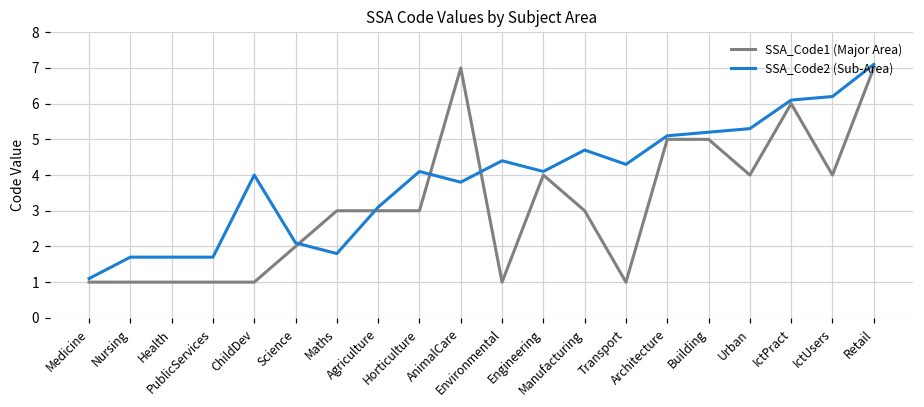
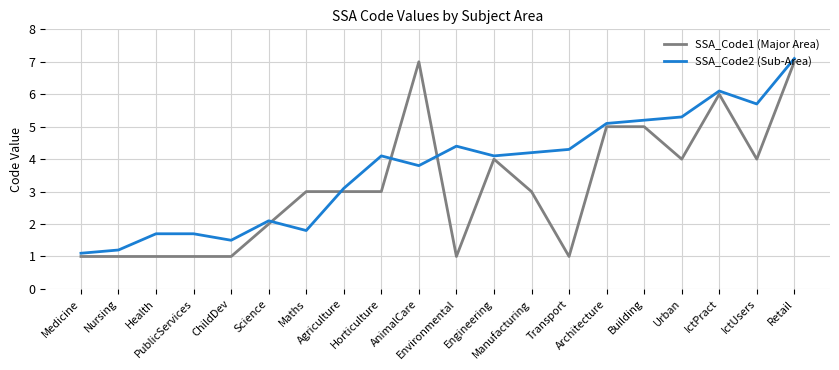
SSA_Code2 (Sub-Area), Nursing: 1.7 -> 1.2
SSA_Code2 (Sub-Area), ChildDev: 4.0 -> 1.5
SSA_Code2 (Sub-Area), Manufacturing: 4.7 -> 4.2
SSA_Code2 (Sub-Area), IctUsers: 6.2 -> 5.7
